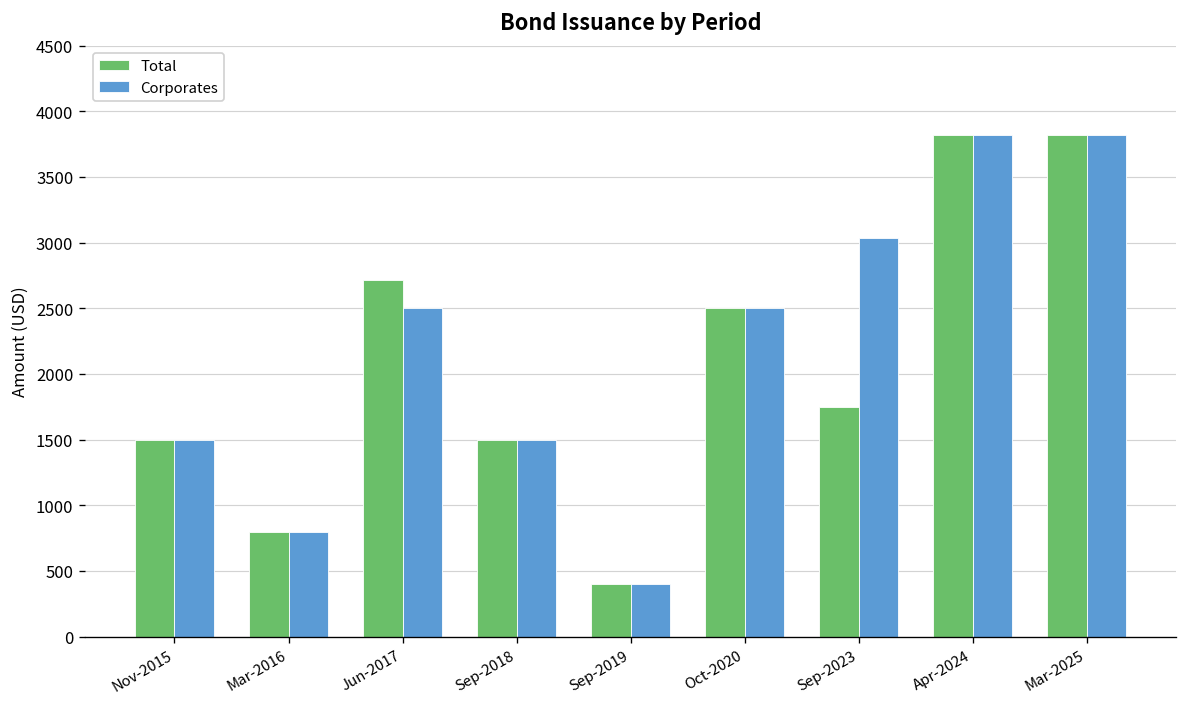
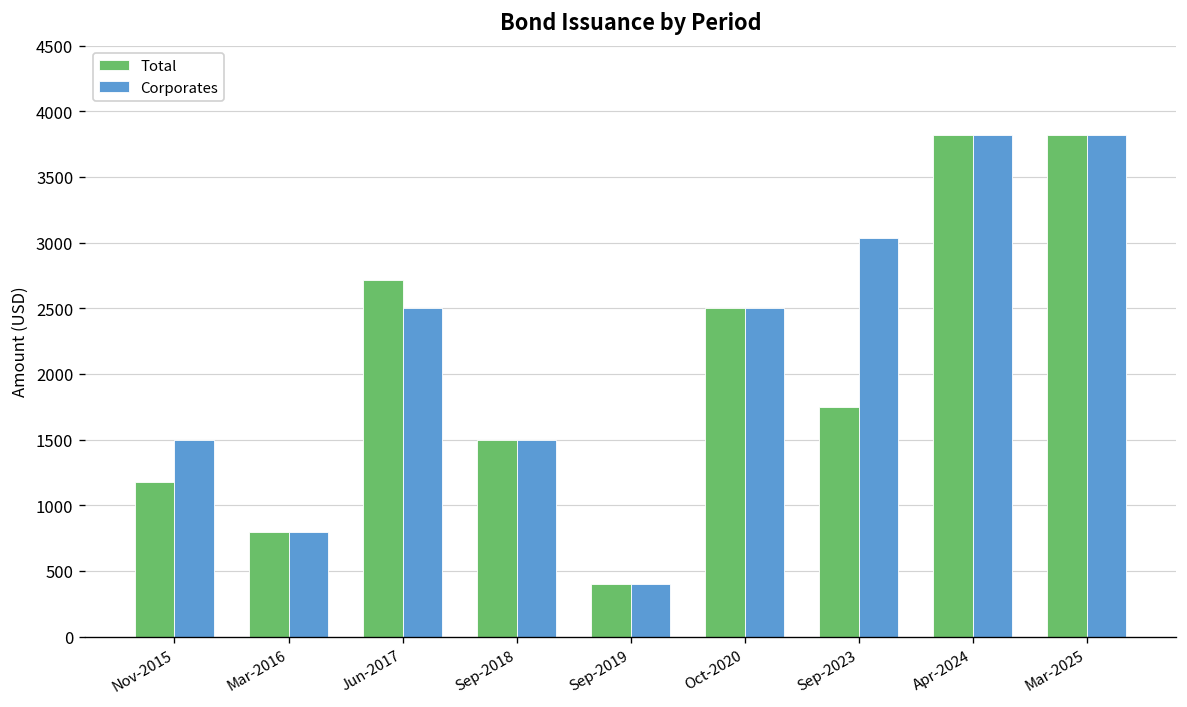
Total, Nov-2015: 1500 -> 1180
